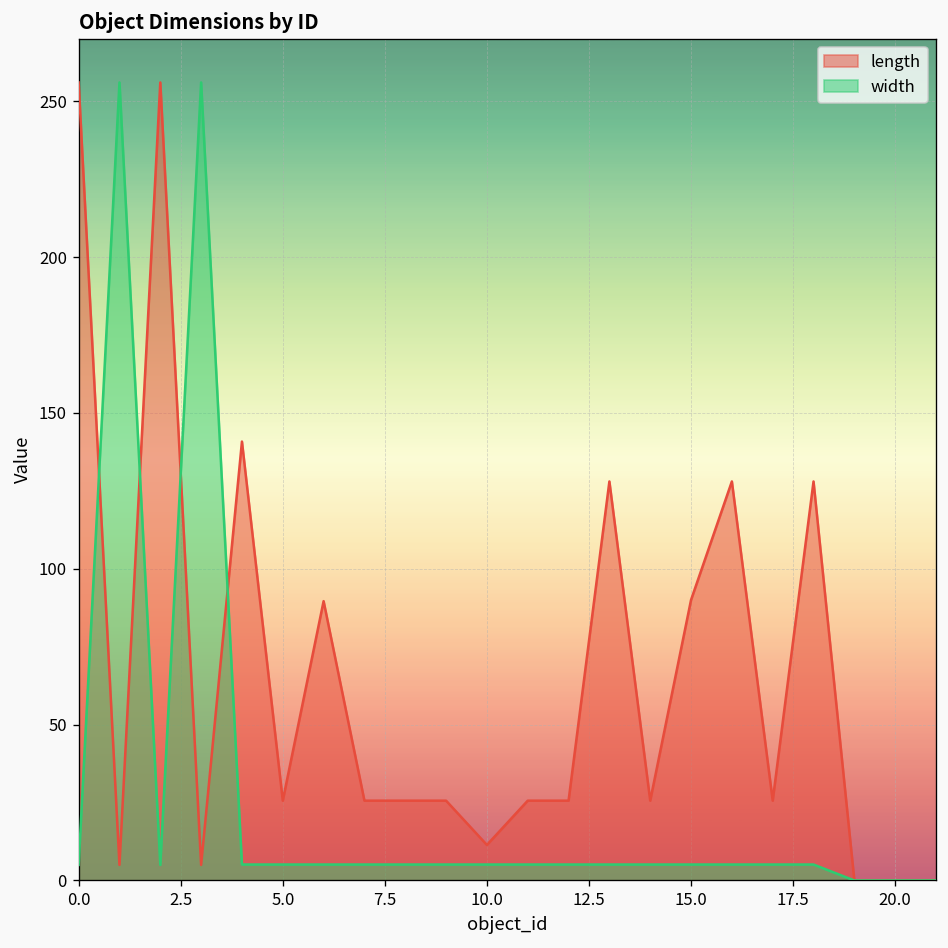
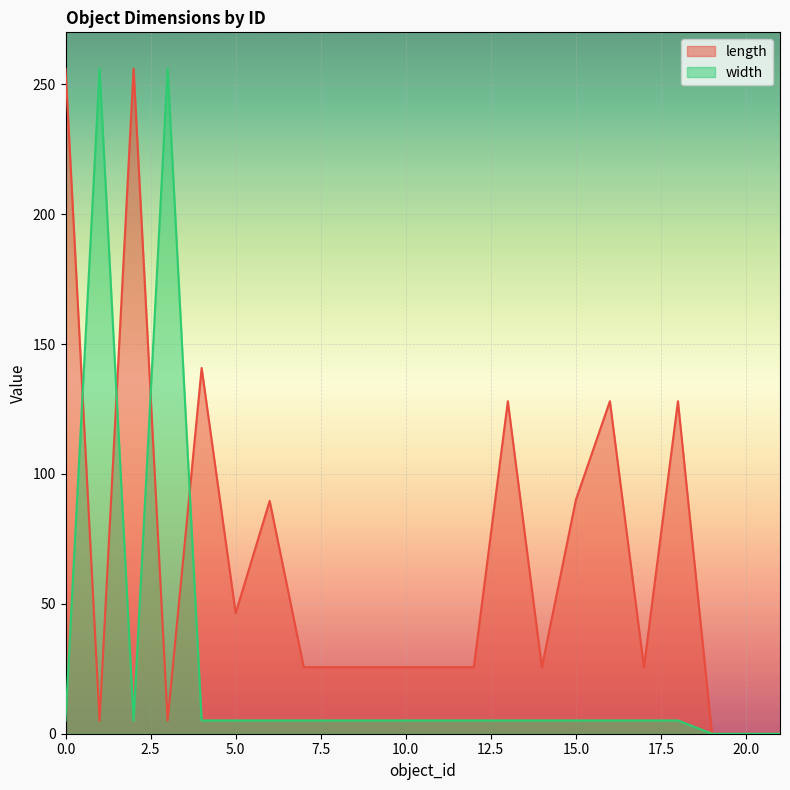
length, 5.0: 26 -> 46
length, 10.0: 11 -> 26
